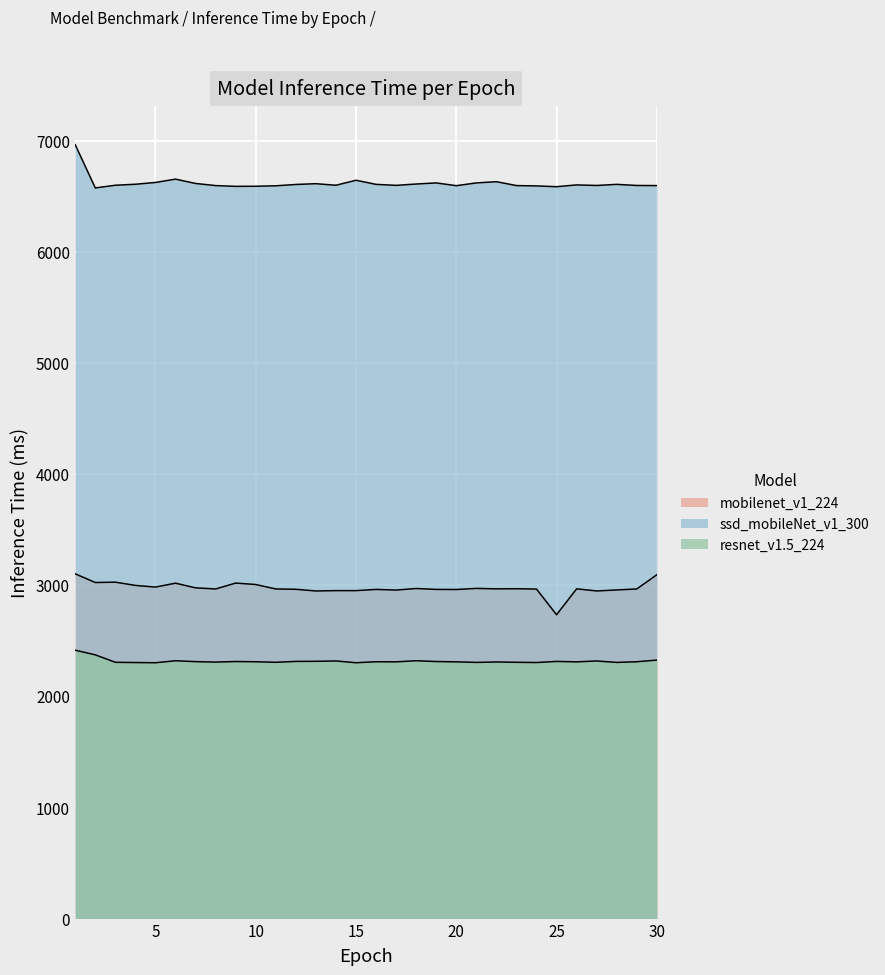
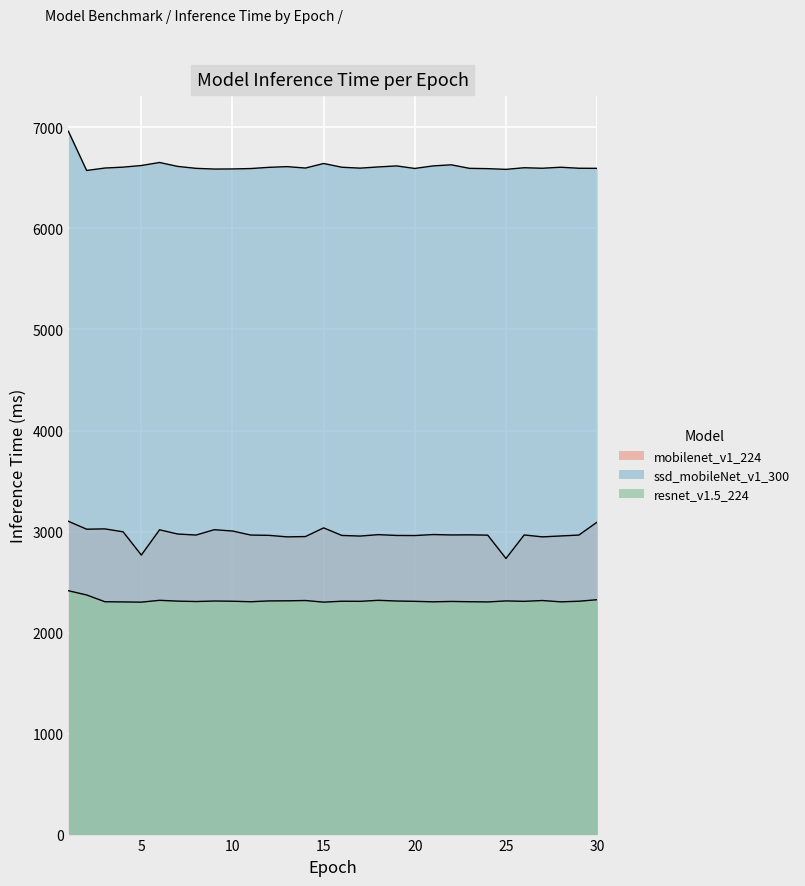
mobilenet_v1_224, 5: 2980 -> 2770
mobilenet_v1_224, 15: 2950 -> 3040
